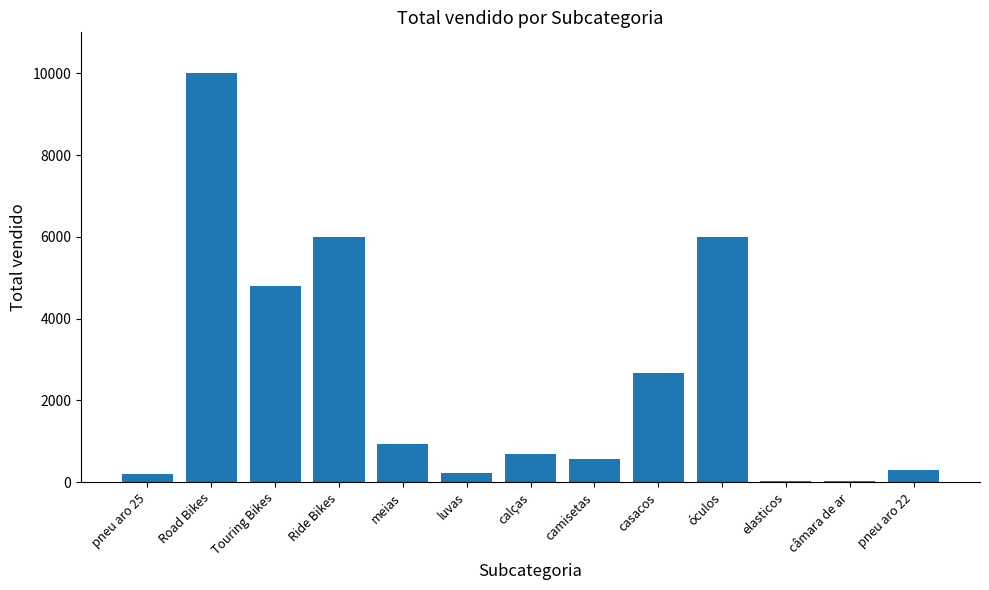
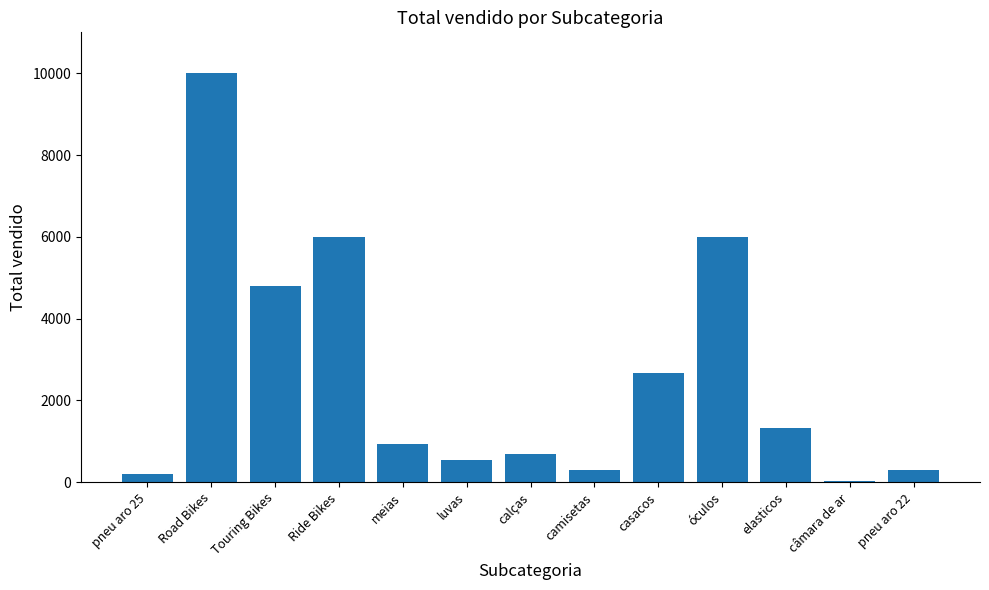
luvas: 200 -> 600
camisetas: 600 -> 300
elasticos: 0 -> 1300
